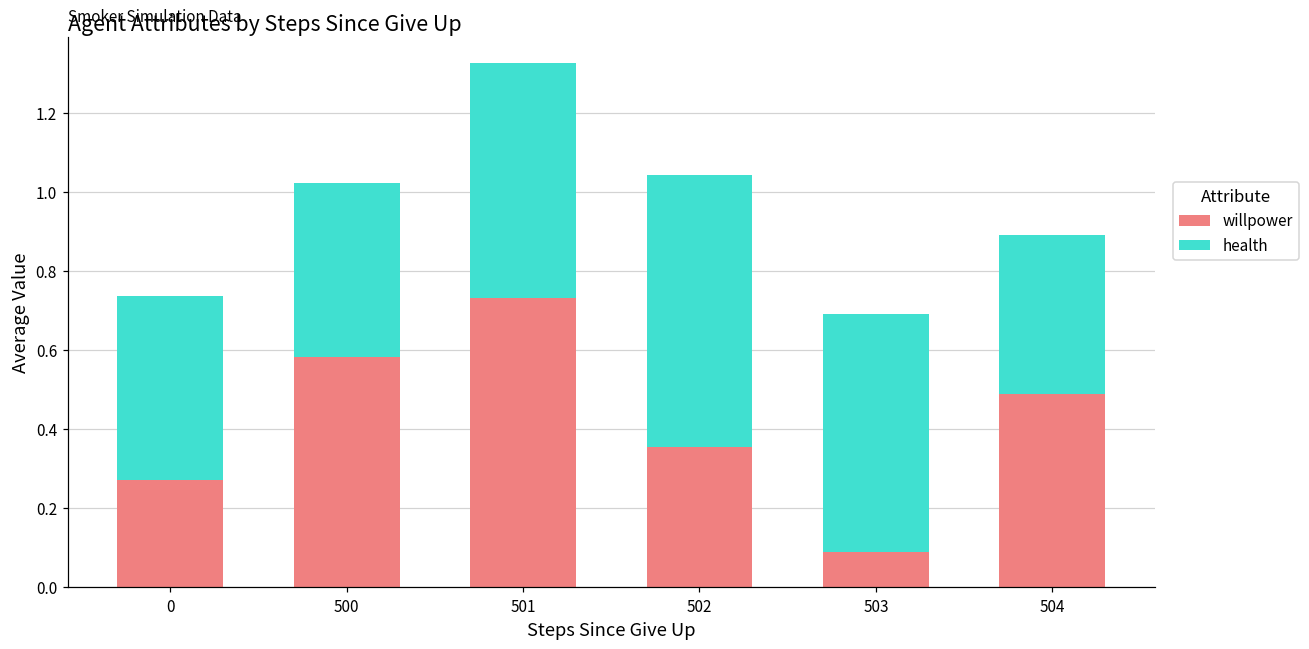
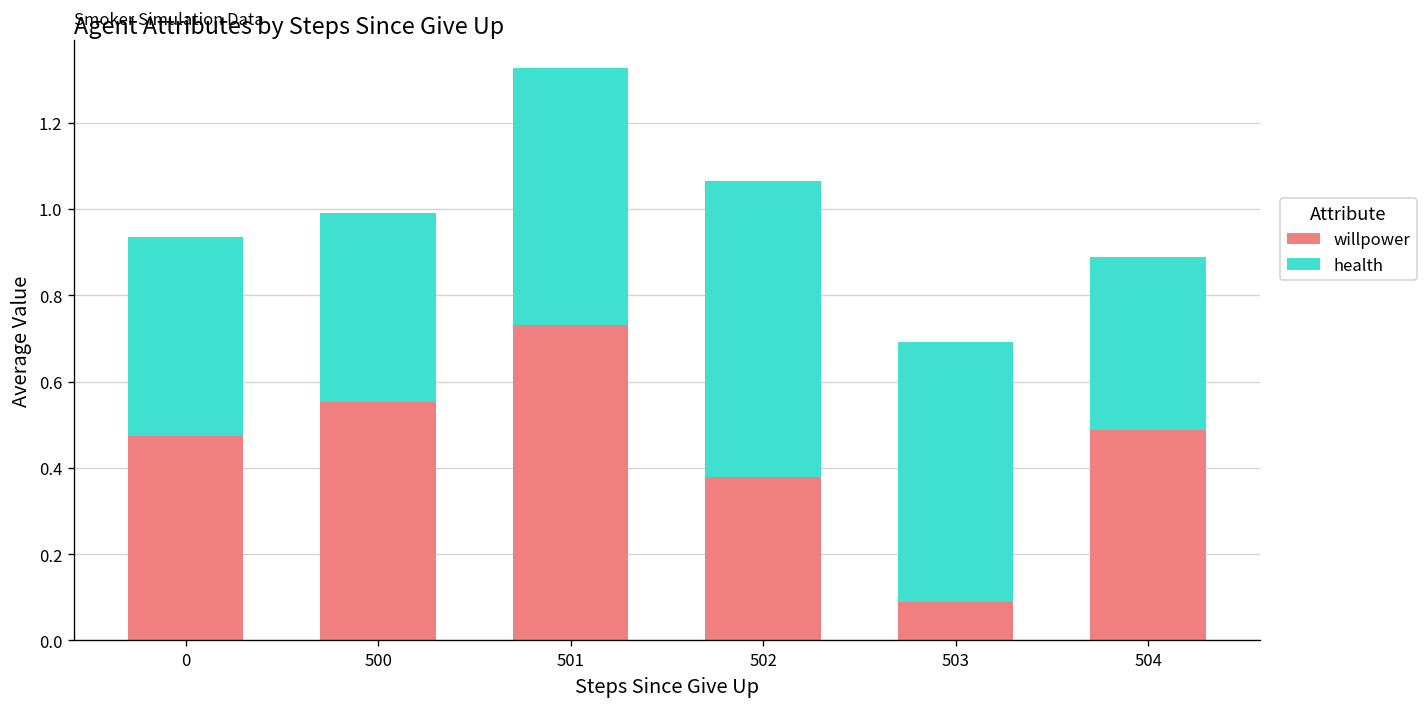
willpower, 0: 0.27 -> 0.47
willpower, 500: 0.58 -> 0.55
willpower, 502: 0.35 -> 0.38
